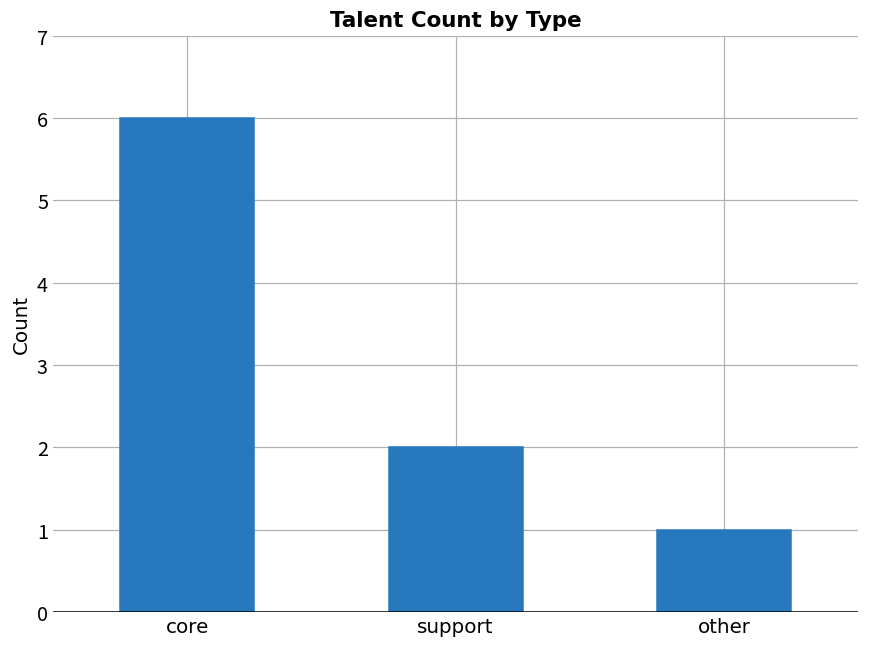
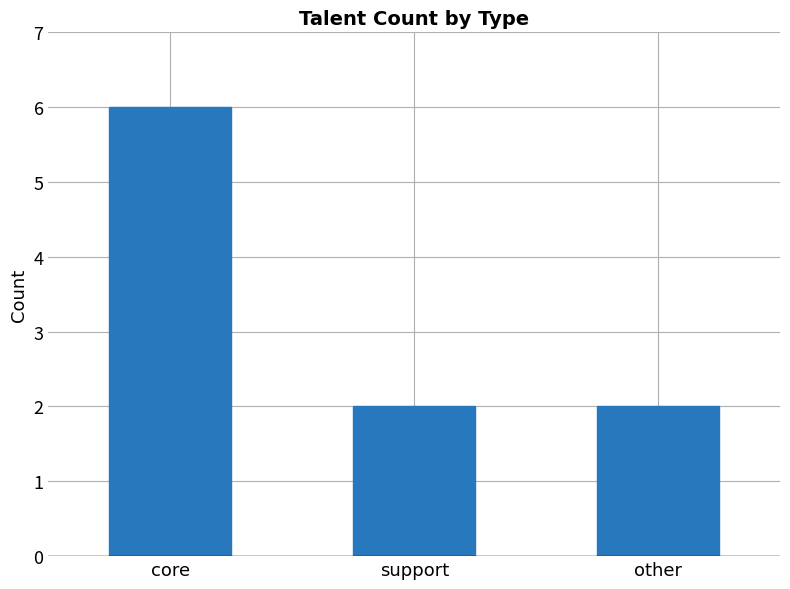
other: 1 -> 2
